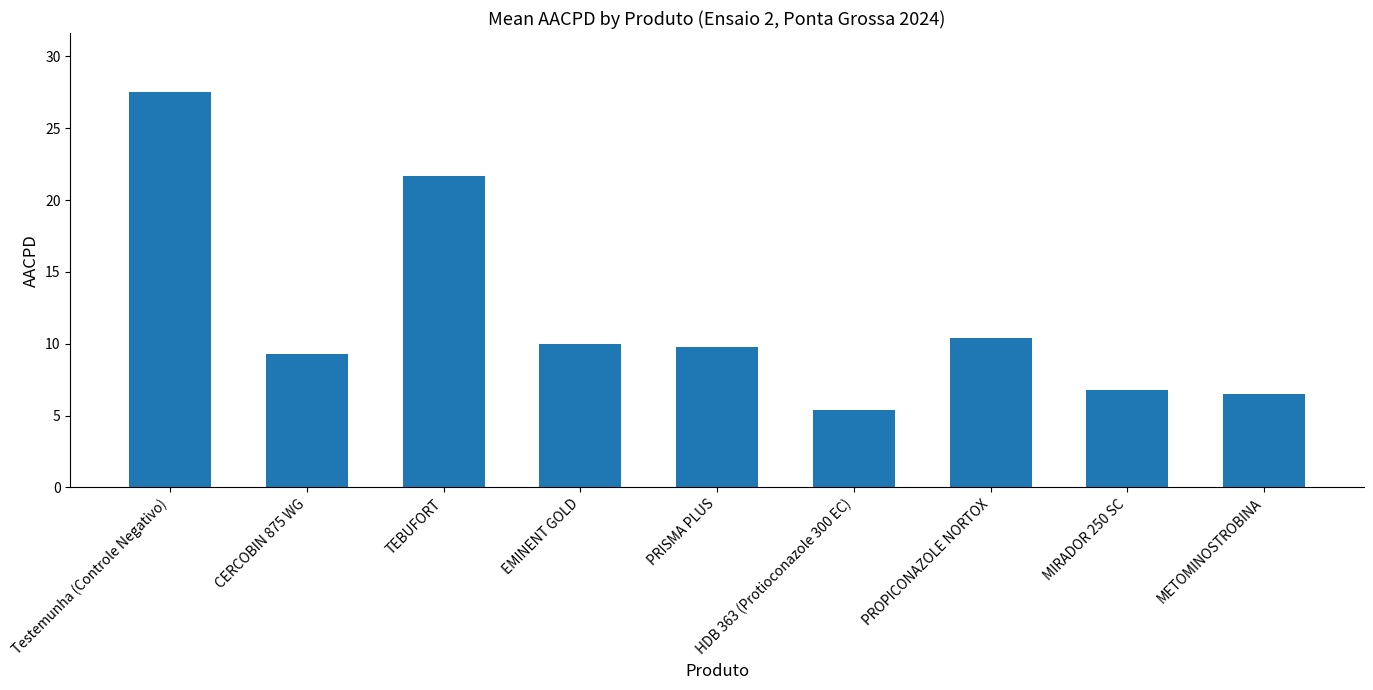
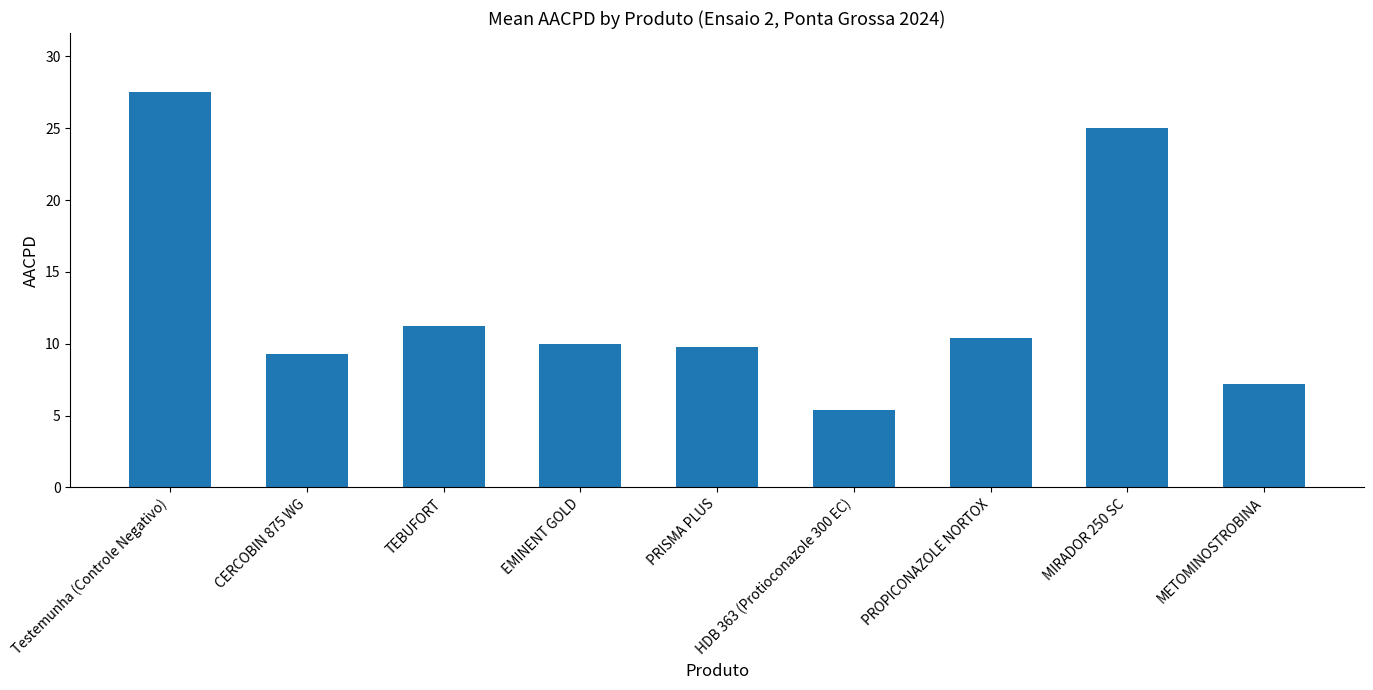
TEBUFORT: 21.7 -> 11.3
MIRADOR 250 SC: 6.8 -> 25.0
METOMINOSTROBINA: 6.5 -> 7.2
